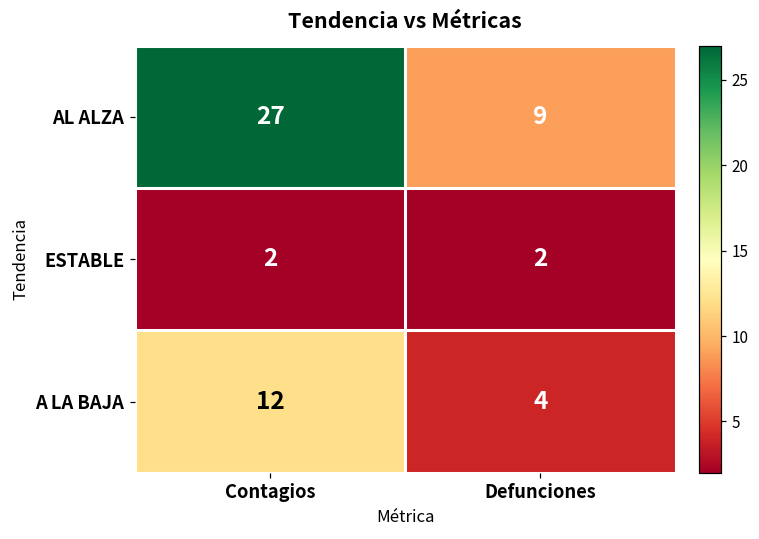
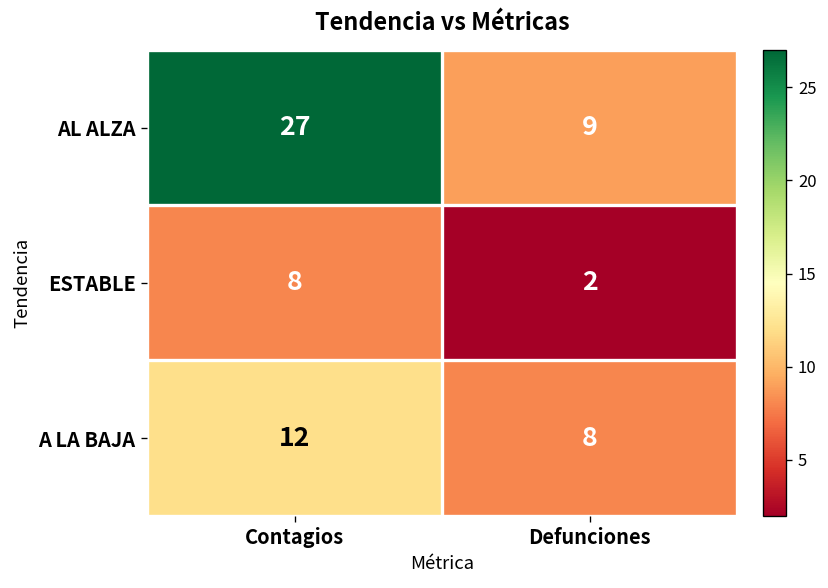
ESTABLE, Contagios: 2 -> 8
A LA BAJA, Defunciones: 4 -> 8
